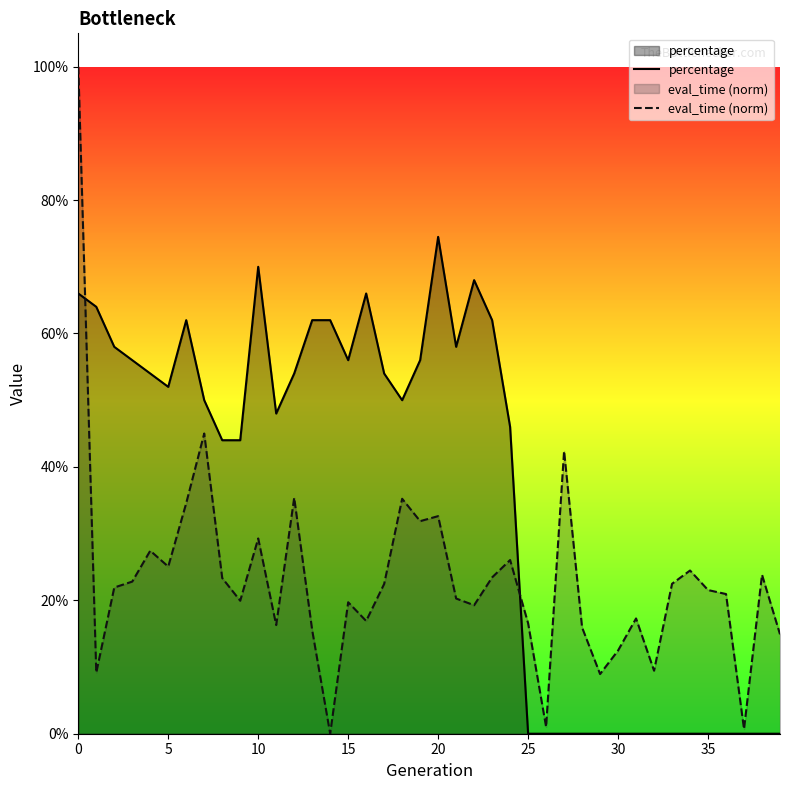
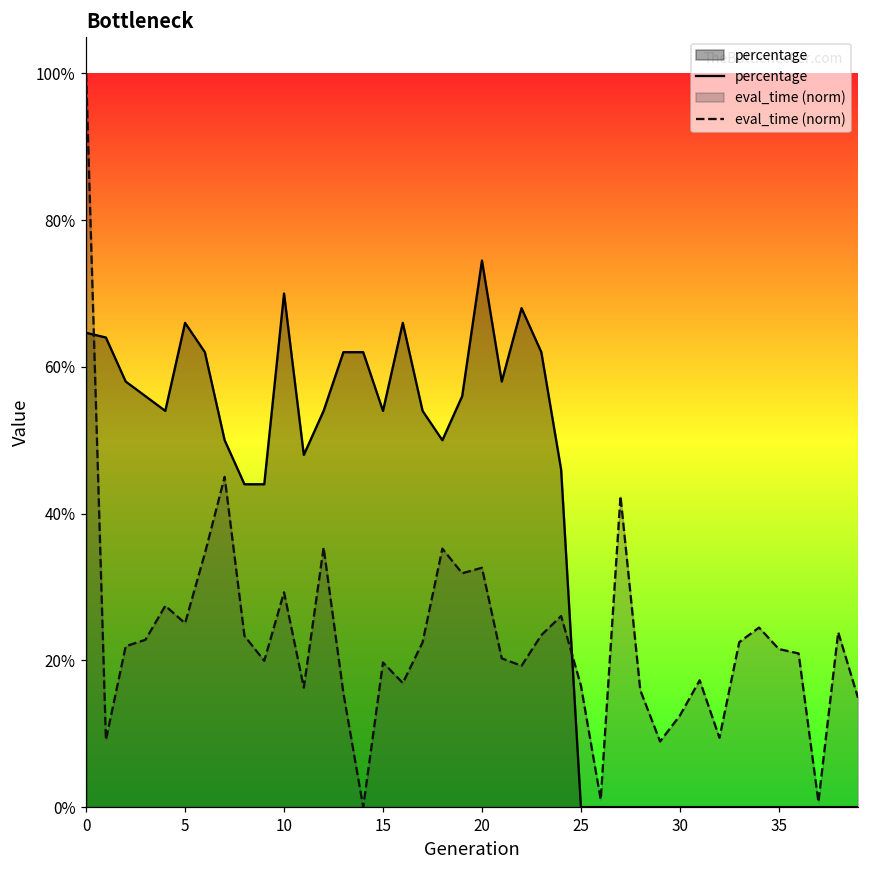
percentage, 0: 66% -> 65%
percentage, 5: 52% -> 66%
percentage, 15: 56% -> 54%
